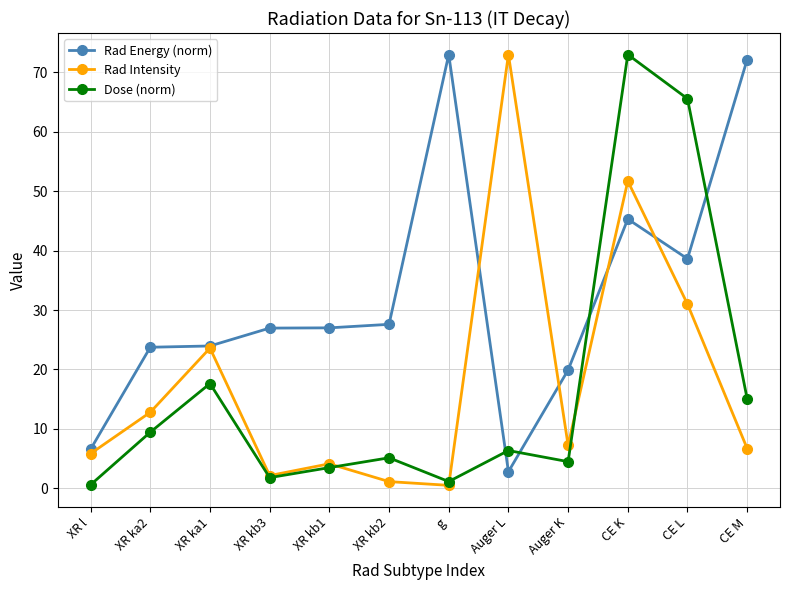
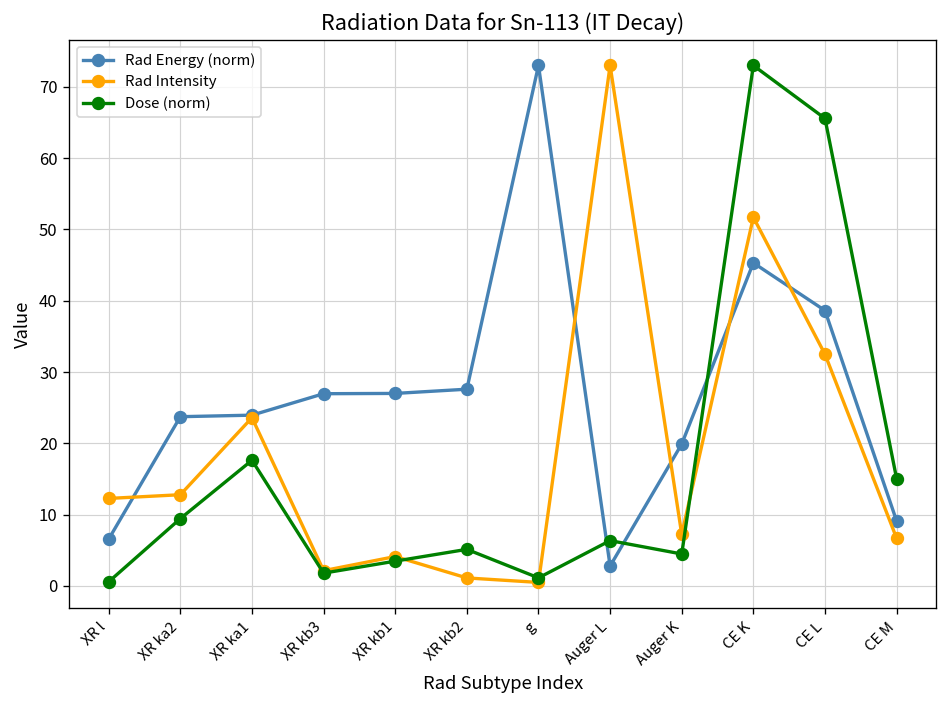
Rad Intensity, XR l: 6 -> 12
Rad Intensity, CE L: 31 -> 33
Rad Energy (norm), CE M: 72 -> 9
